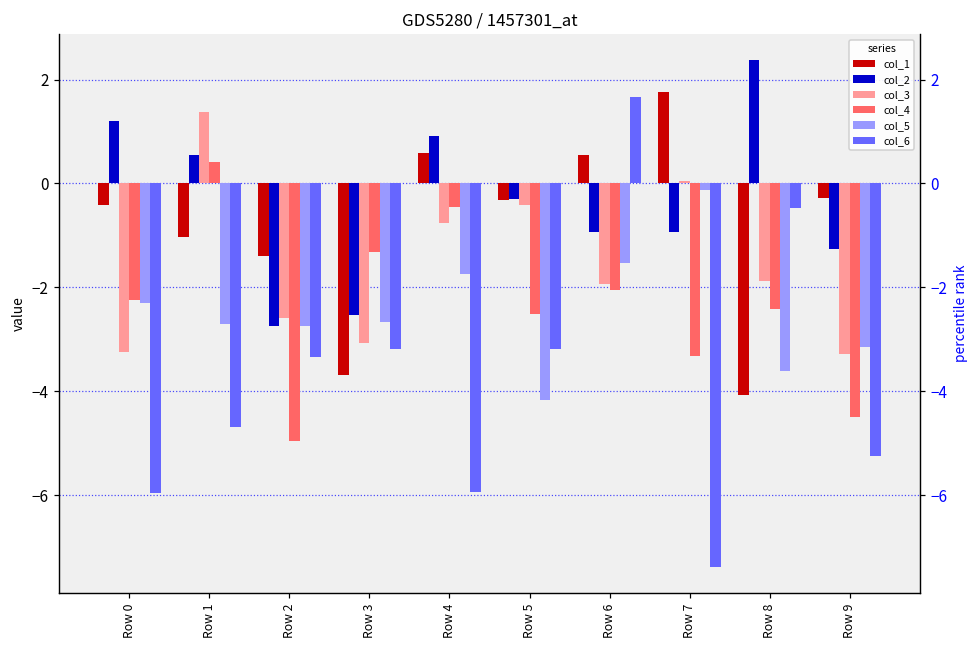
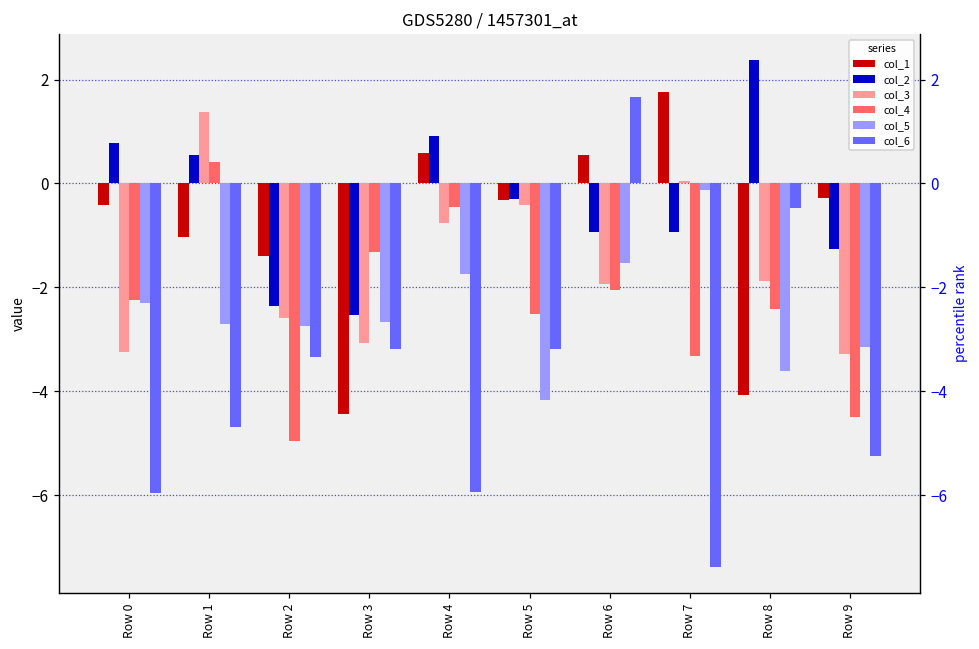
col_2, Row 0: 1.2 -> 0.8
col_2, Row 2: -2.7 -> -2.3
col_1, Row 3: -3.7 -> -4.4
